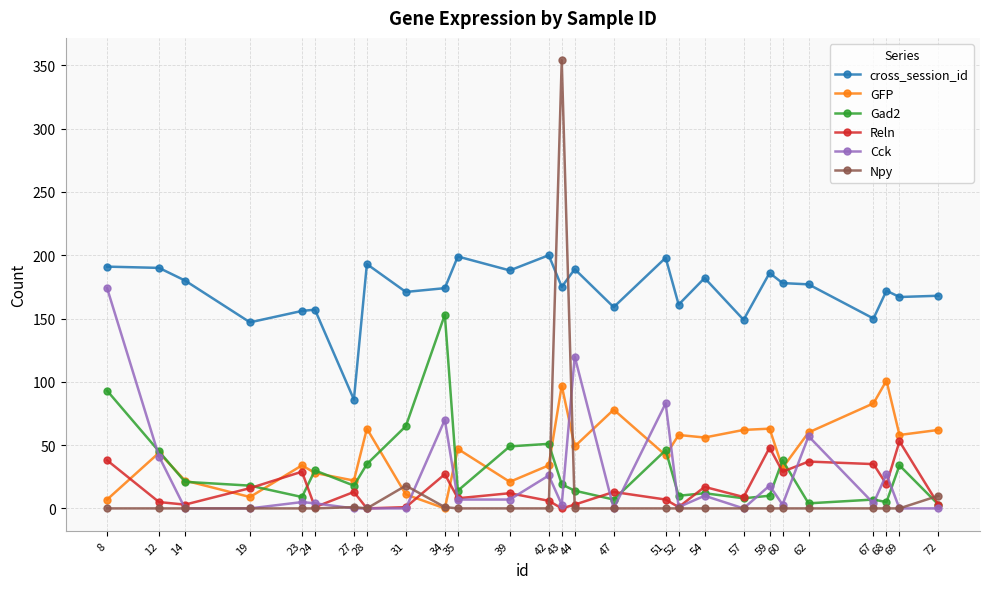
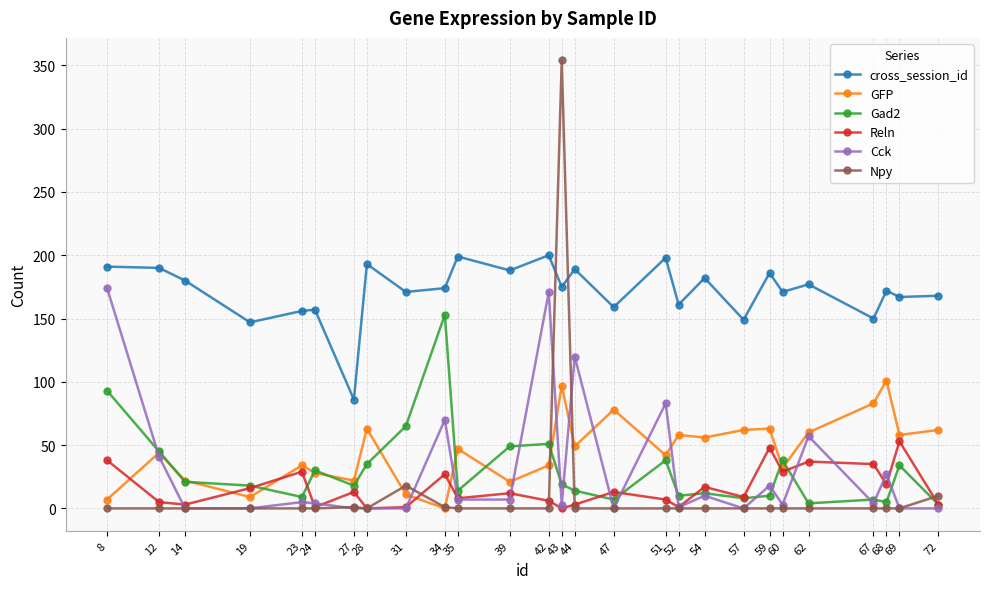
Cck, 42: 26 -> 171
Gad2, 51: 46 -> 38
cross_session_id, 60: 178 -> 171
